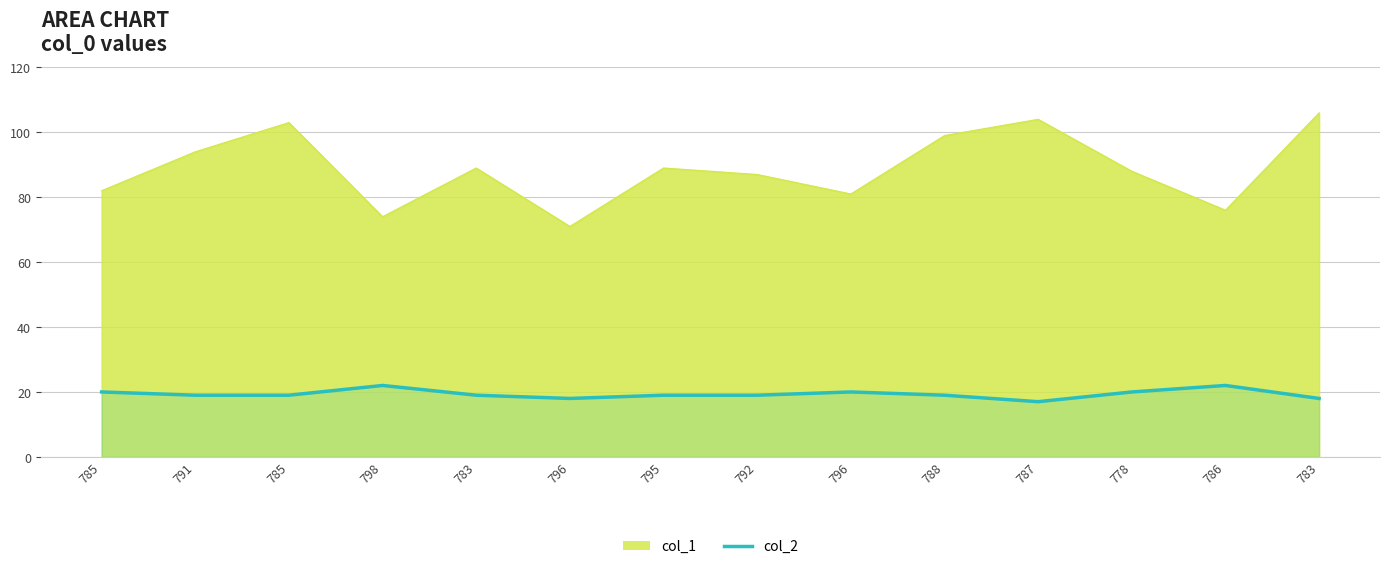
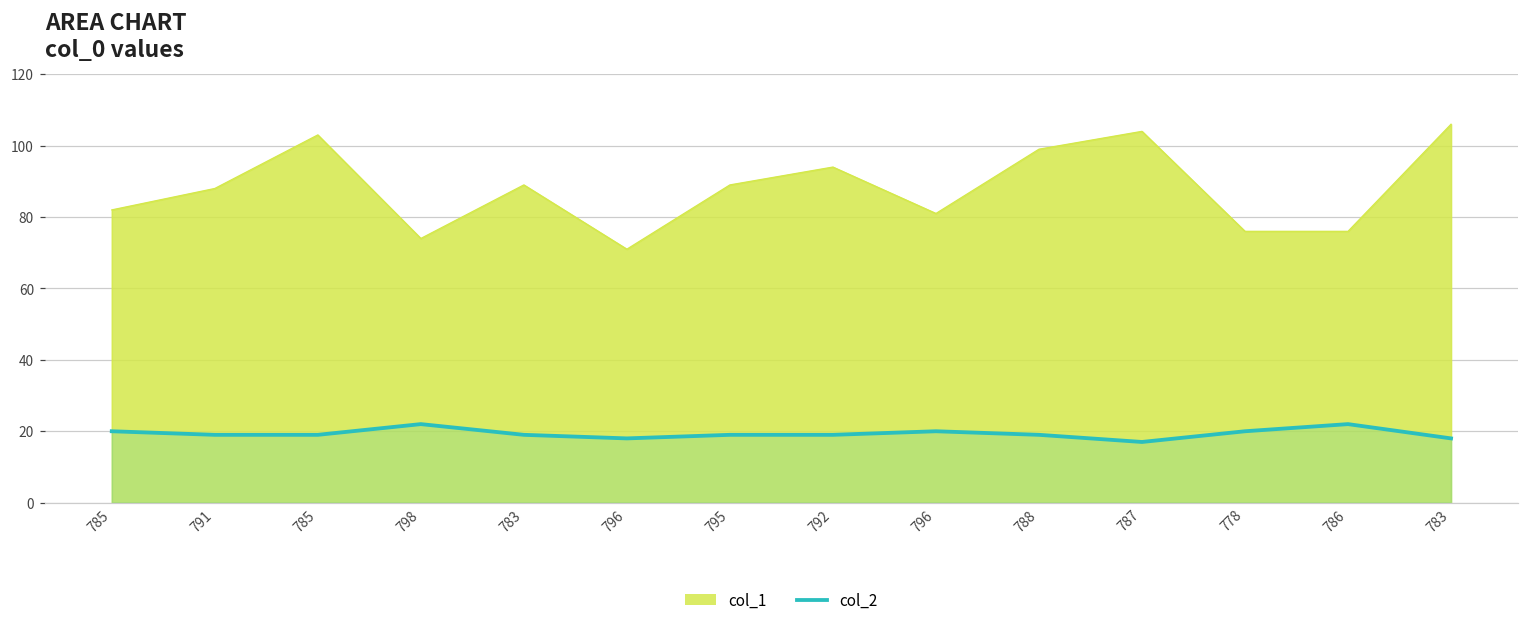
col_1, 791: 94 -> 88
col_1, 792: 87 -> 94
col_1, 778: 88 -> 76
